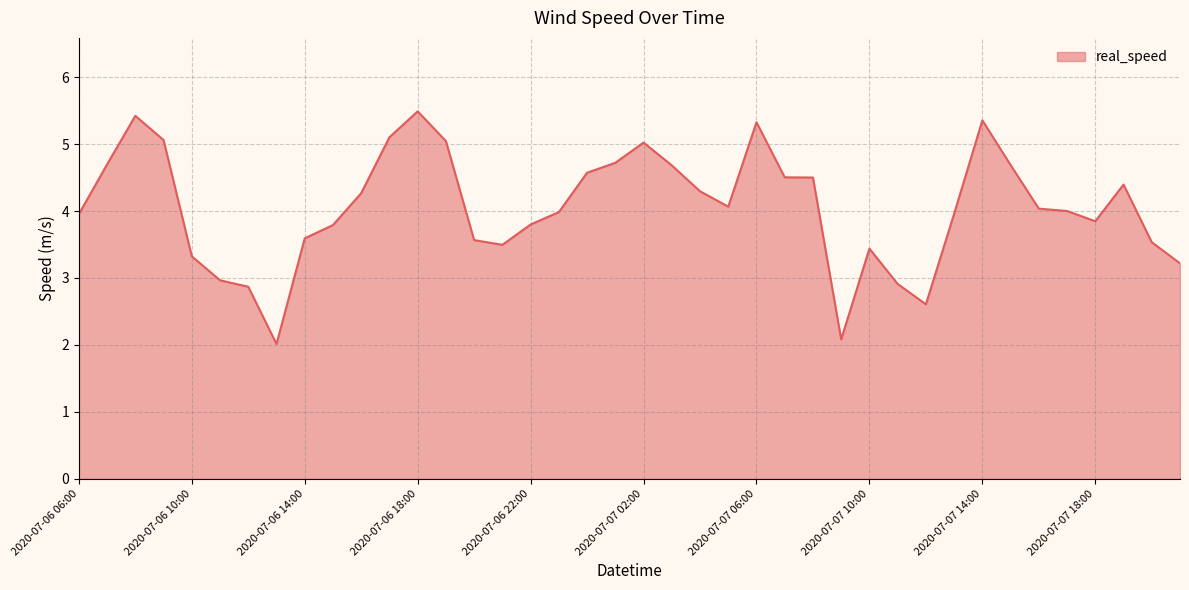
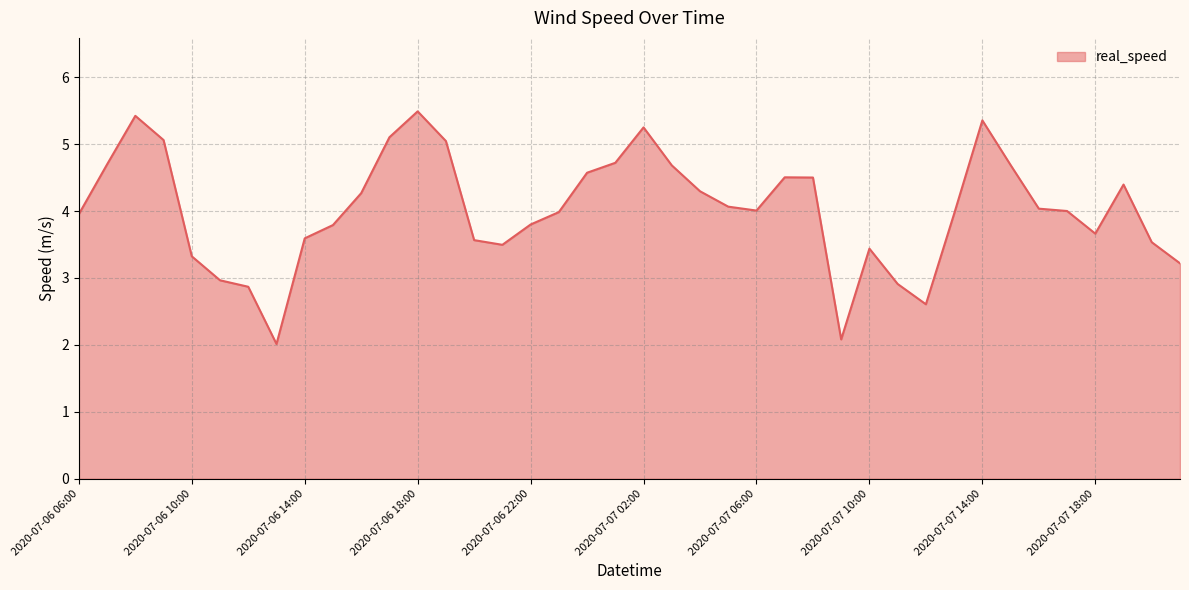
2020-07-07 02:00: 5.0 -> 5.2
2020-07-07 06:00: 5.3 -> 4.0
2020-07-07 18:00: 3.8 -> 3.7
